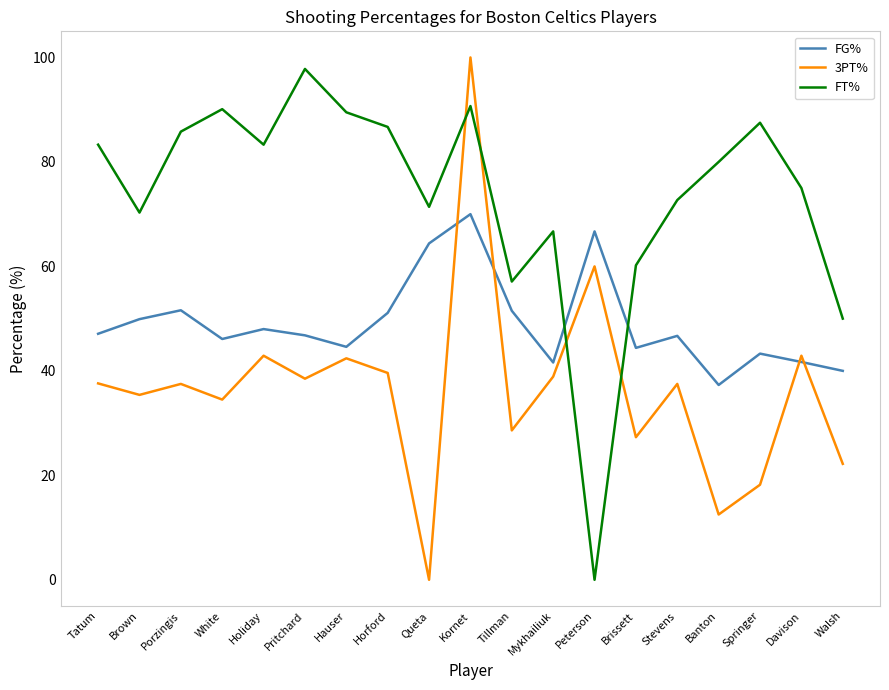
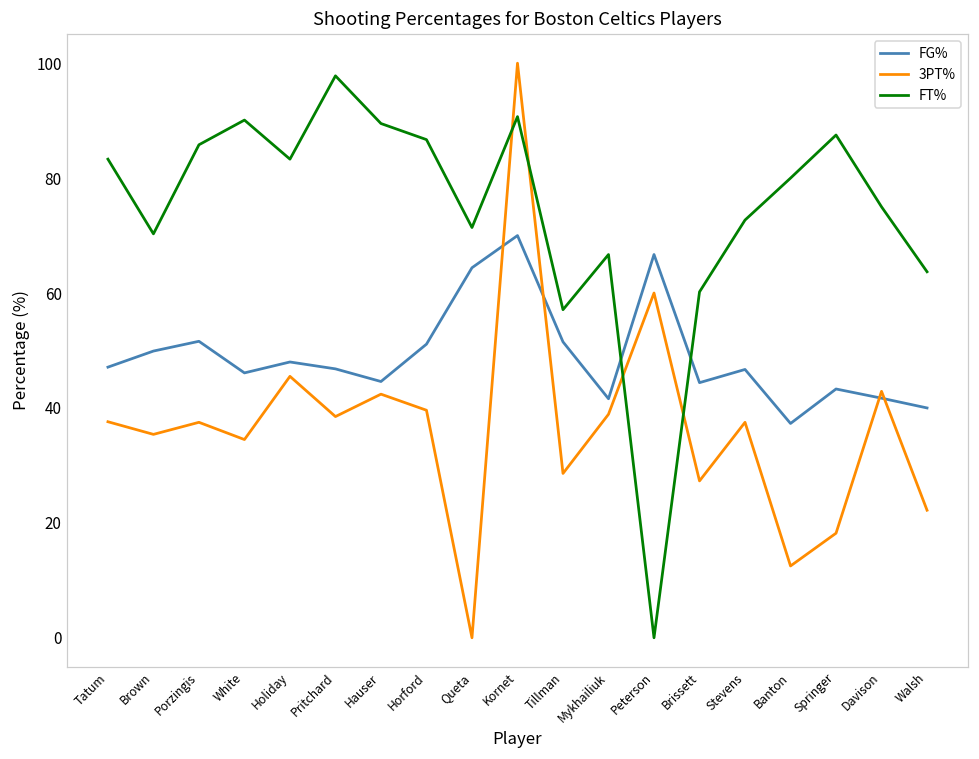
3PT%, Holiday: 43 -> 46
FT%, Walsh: 50 -> 64
